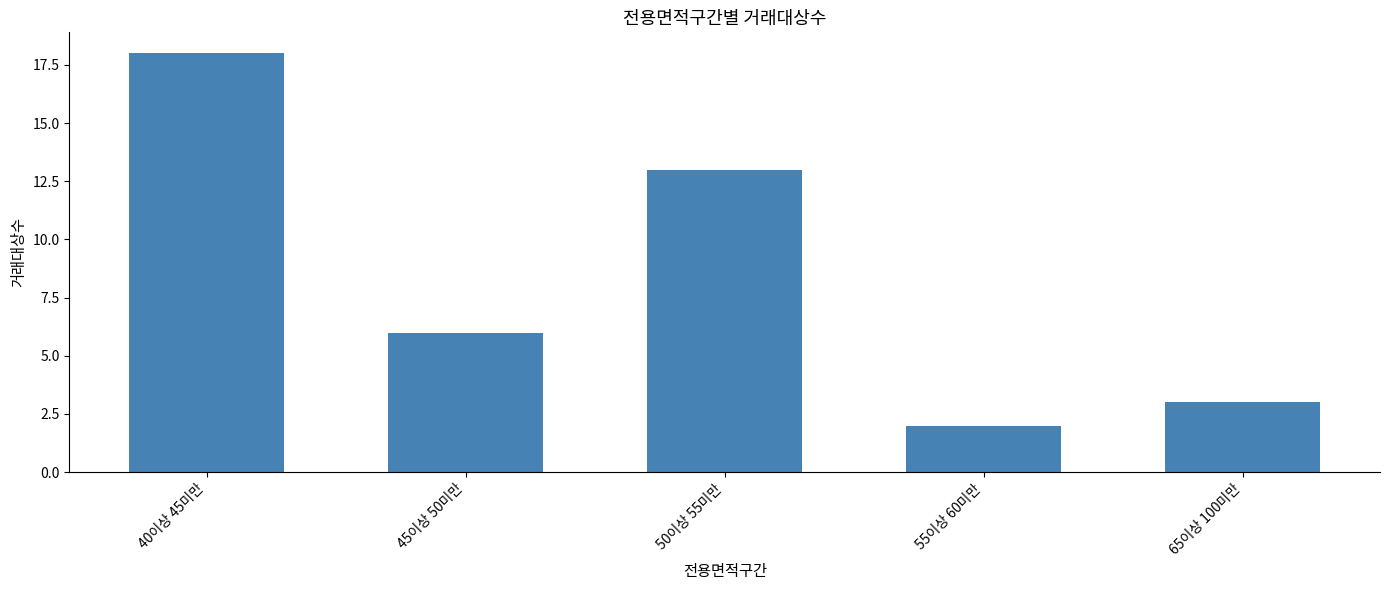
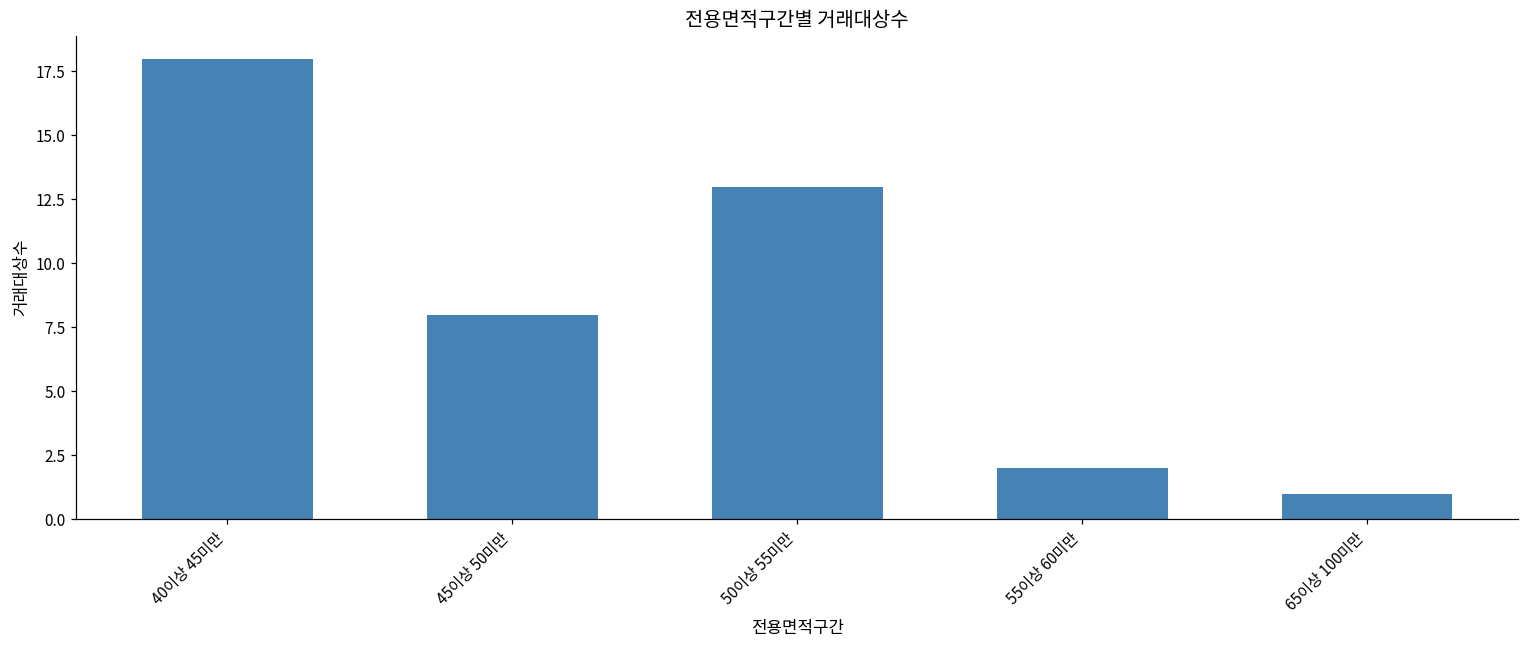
45이상 50미만: 6 -> 8
65이상 100미만: 3 -> 1
